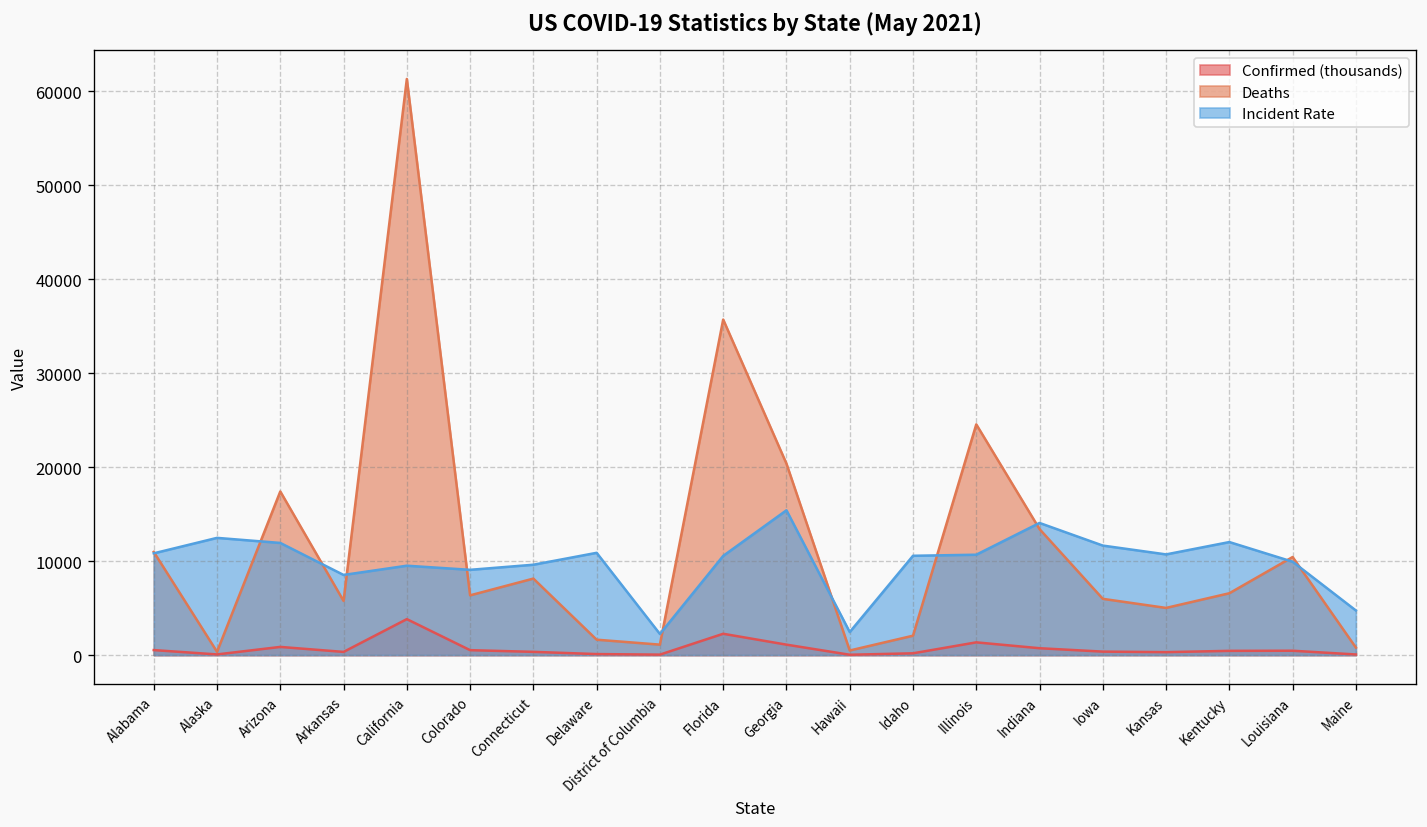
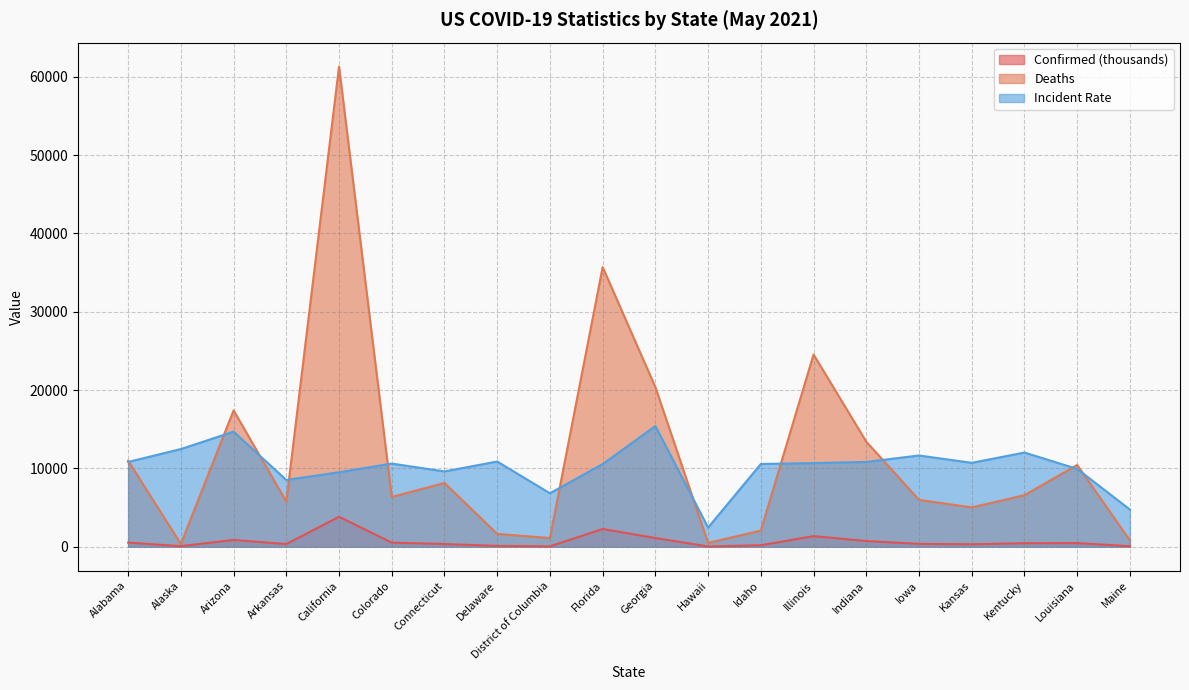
Incident Rate, Arizona: 12000 -> 15000
Incident Rate, Colorado: 9000 -> 11000
Incident Rate, District of Columbia: 2000 -> 7000
Incident Rate, Indiana: 14000 -> 11000
